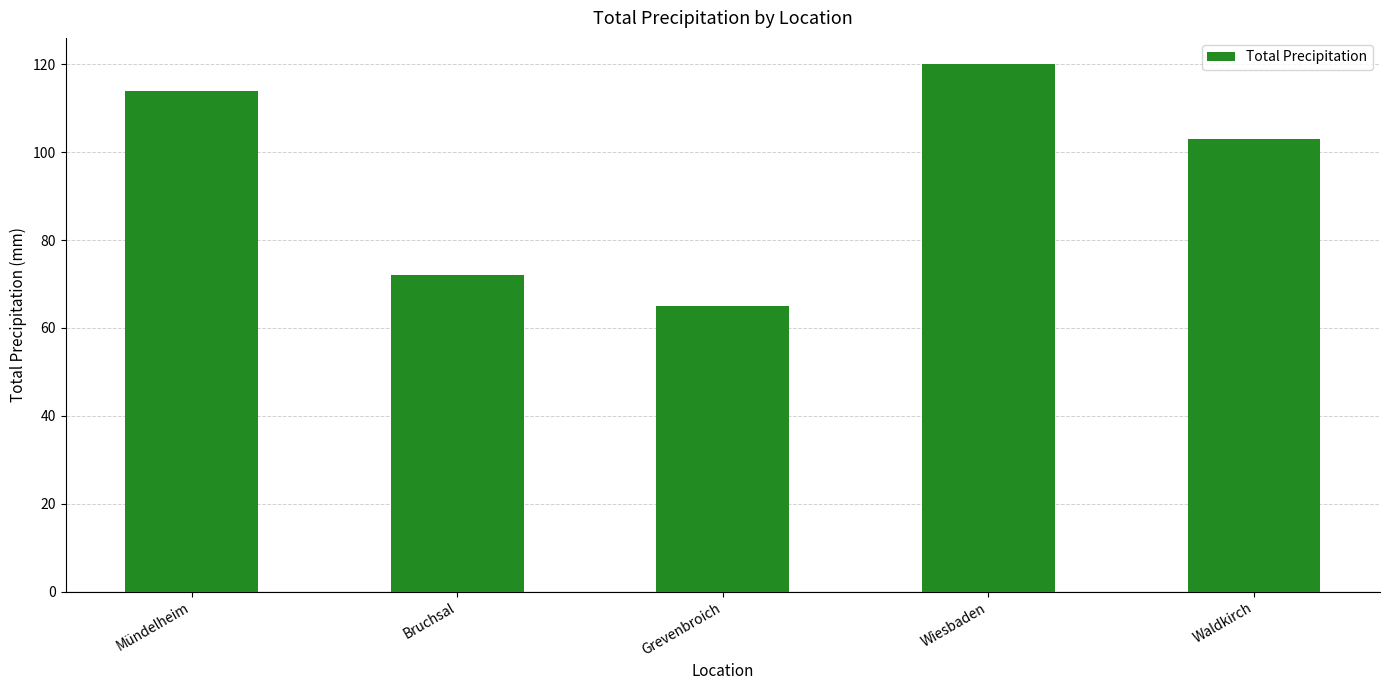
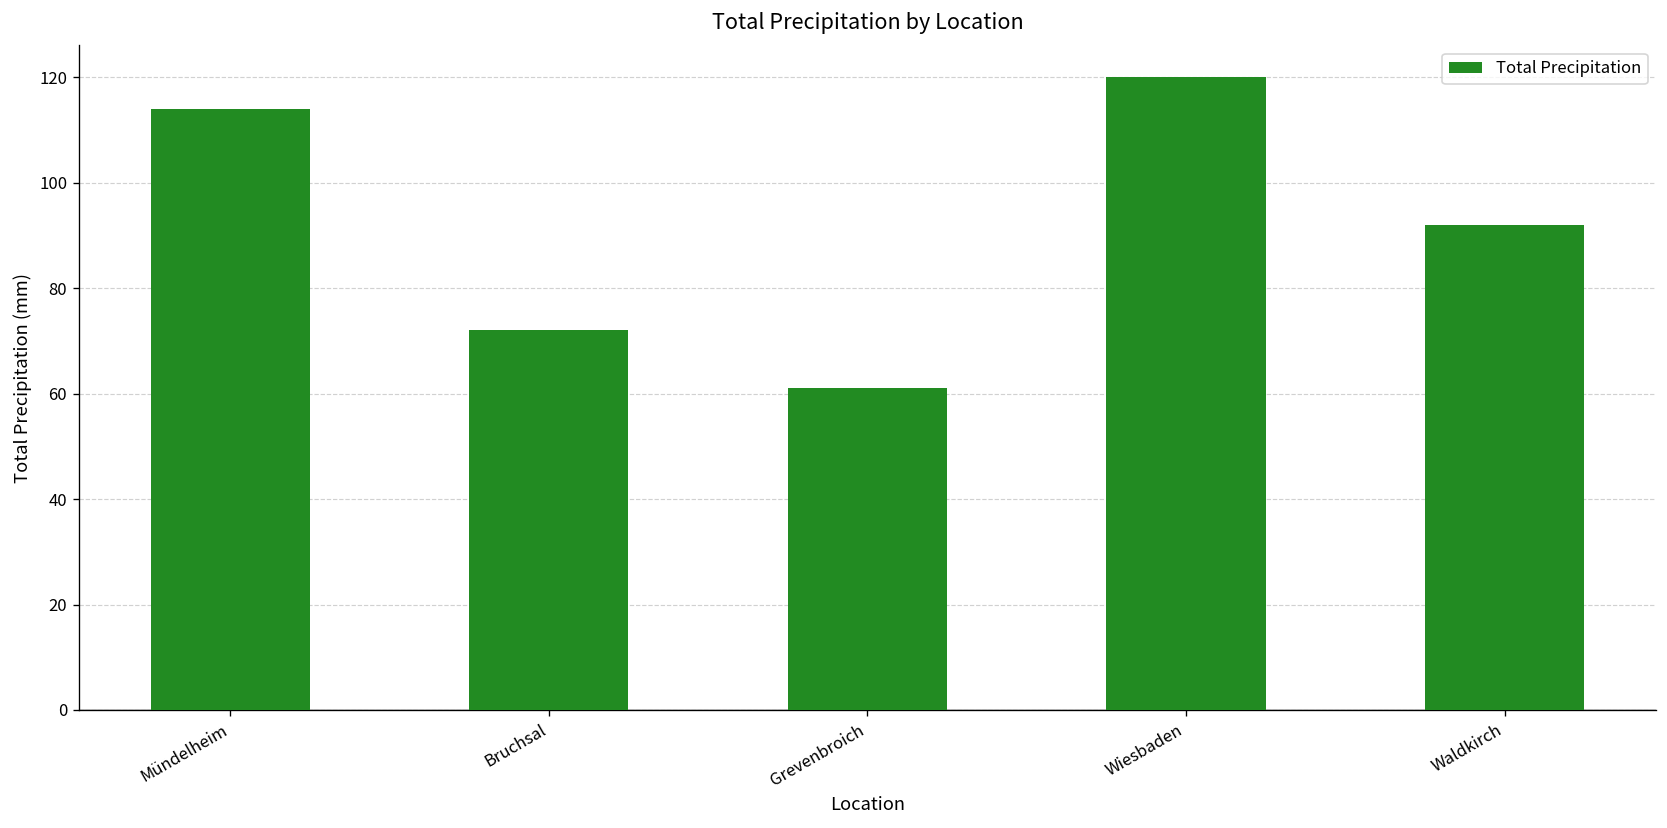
Grevenbroich: 65 -> 61
Waldkirch: 103 -> 92
